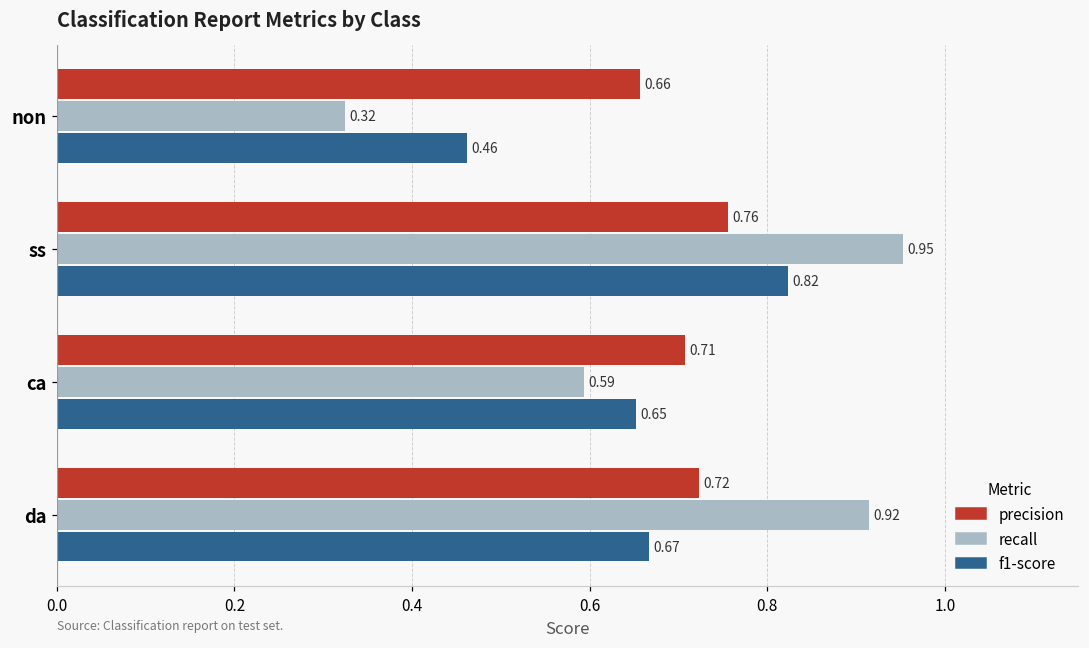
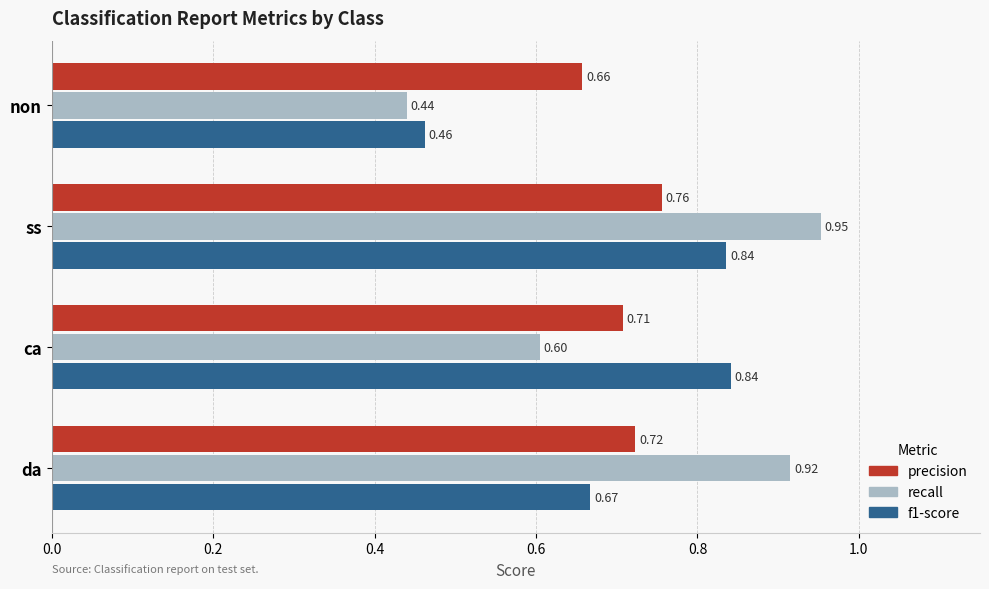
recall, non: 0.32 -> 0.44
f1-score, ss: 0.82 -> 0.84
recall, ca: 0.59 -> 0.60
f1-score, ca: 0.65 -> 0.84
